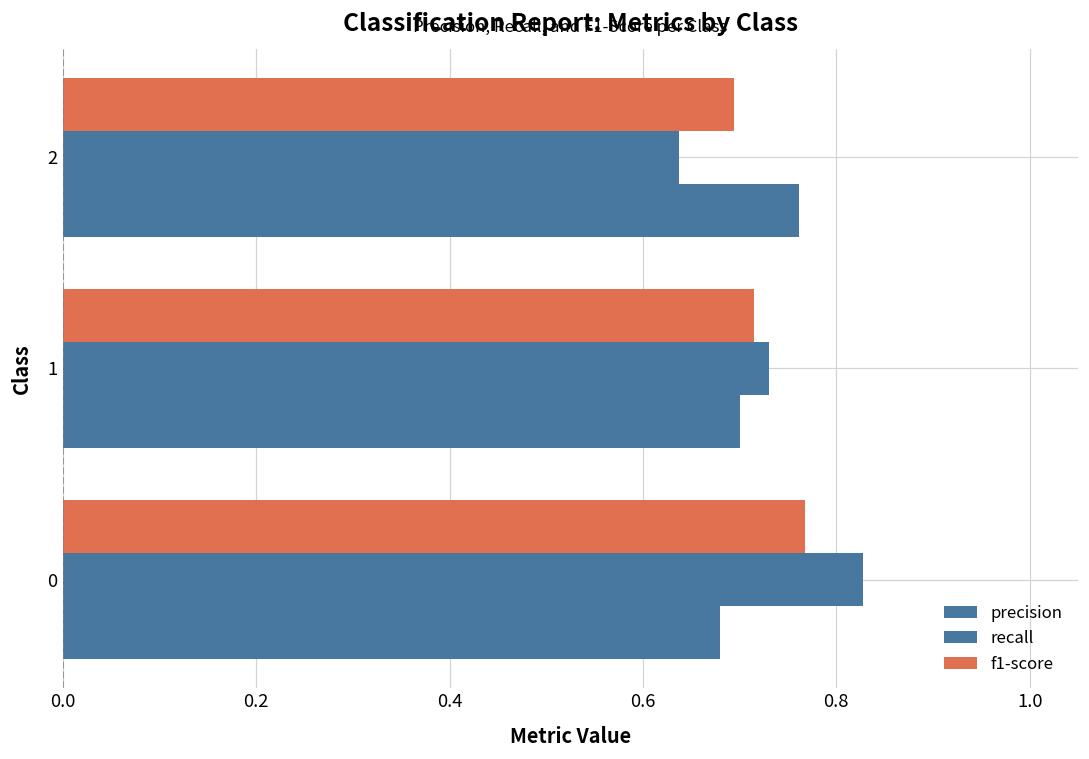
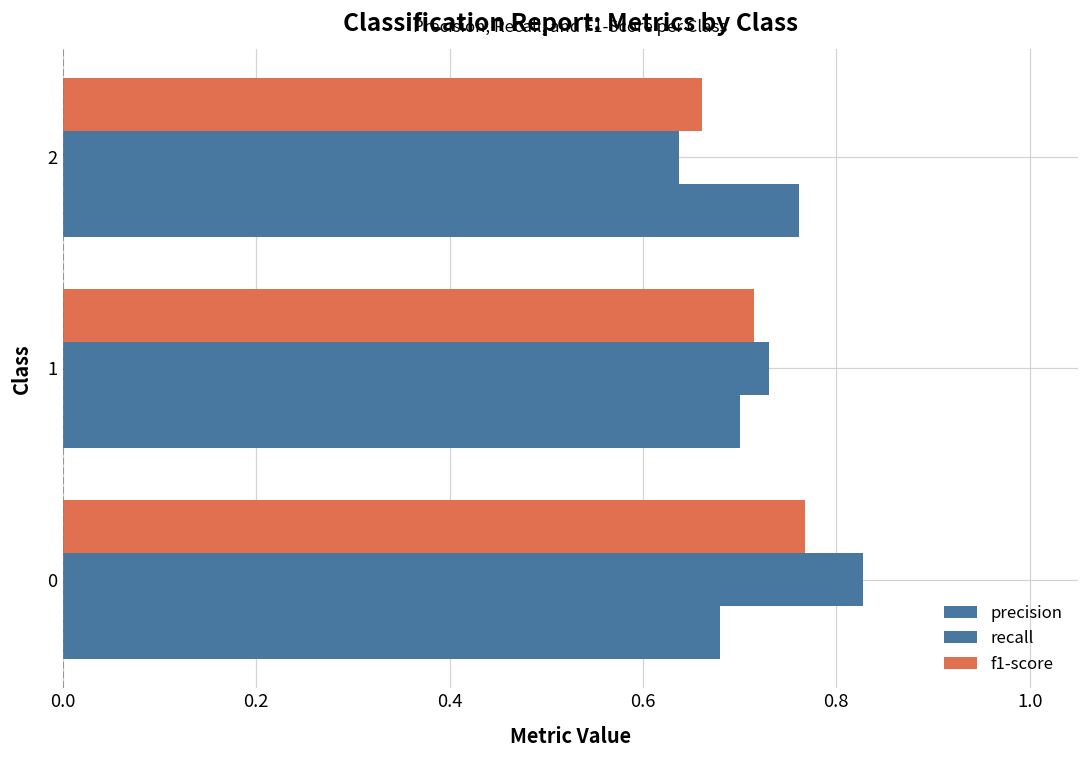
f1-score, 2: 0.69 -> 0.66
